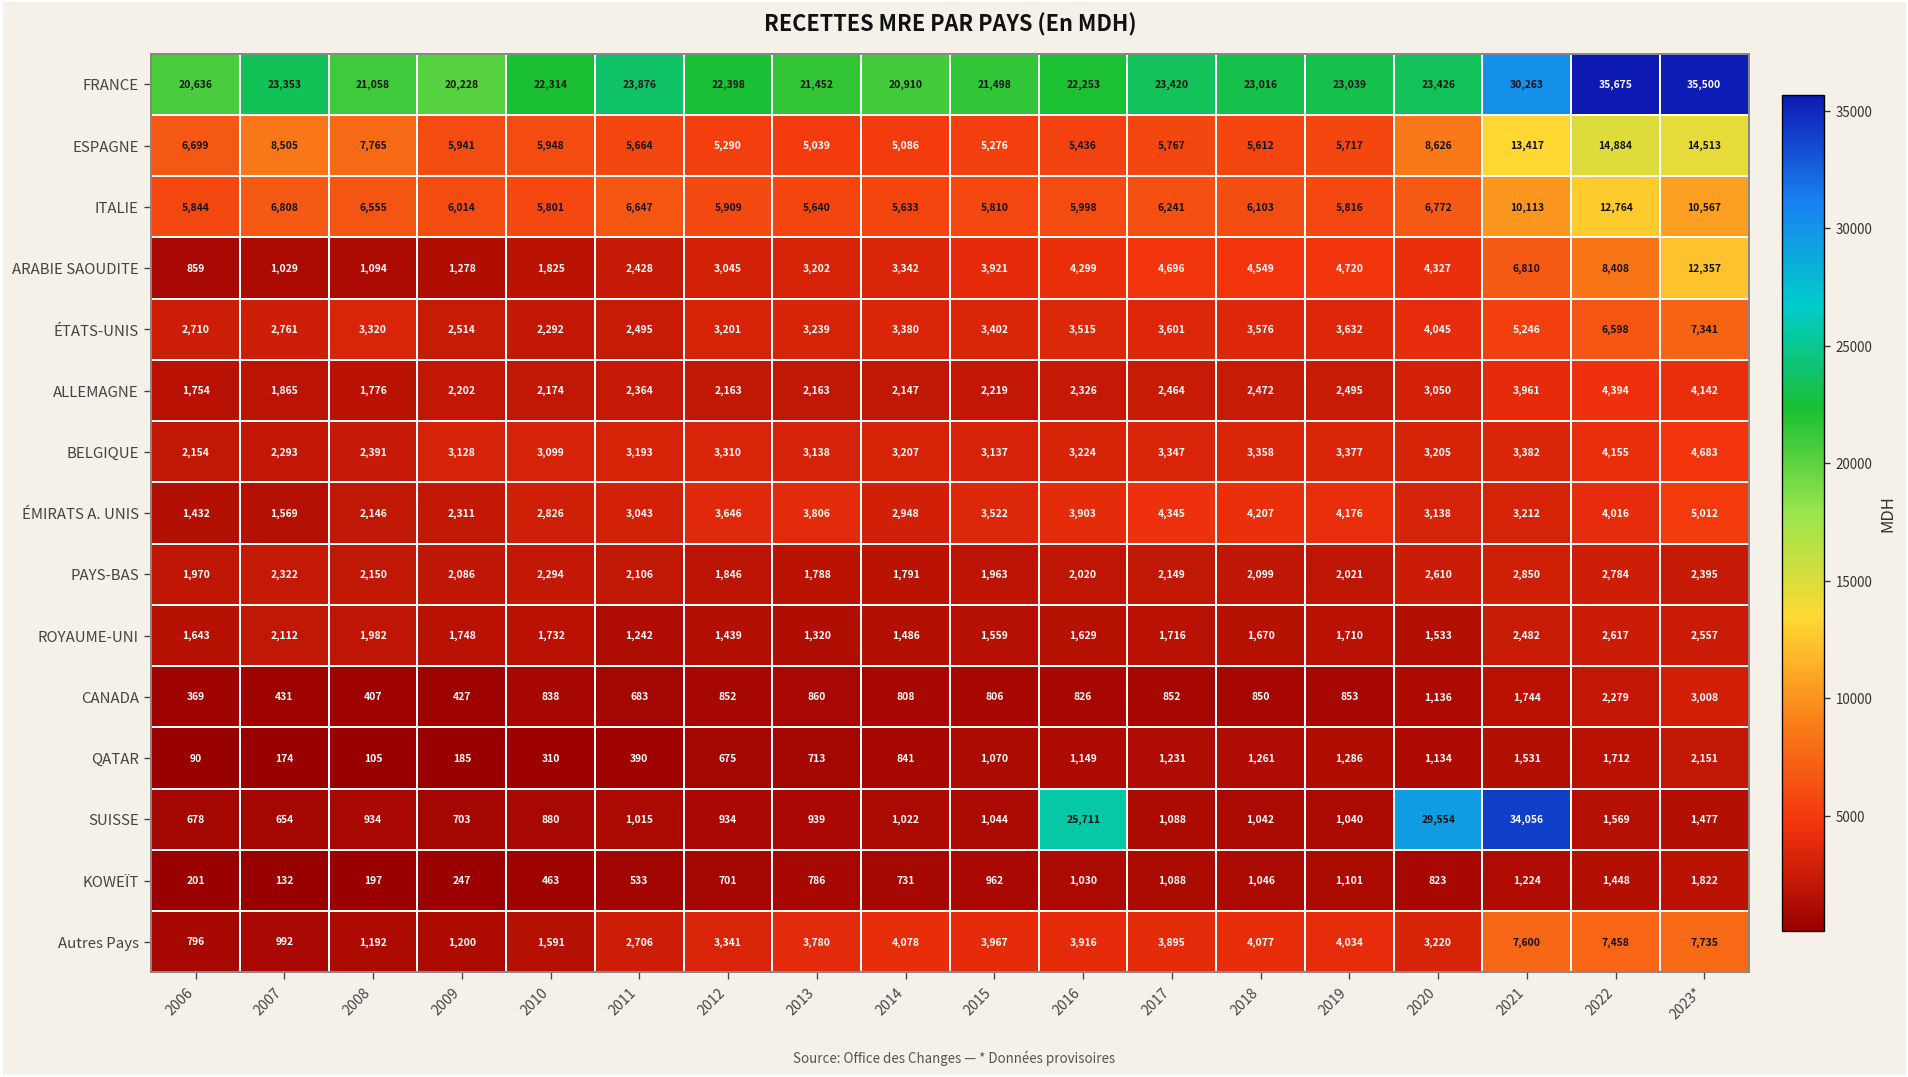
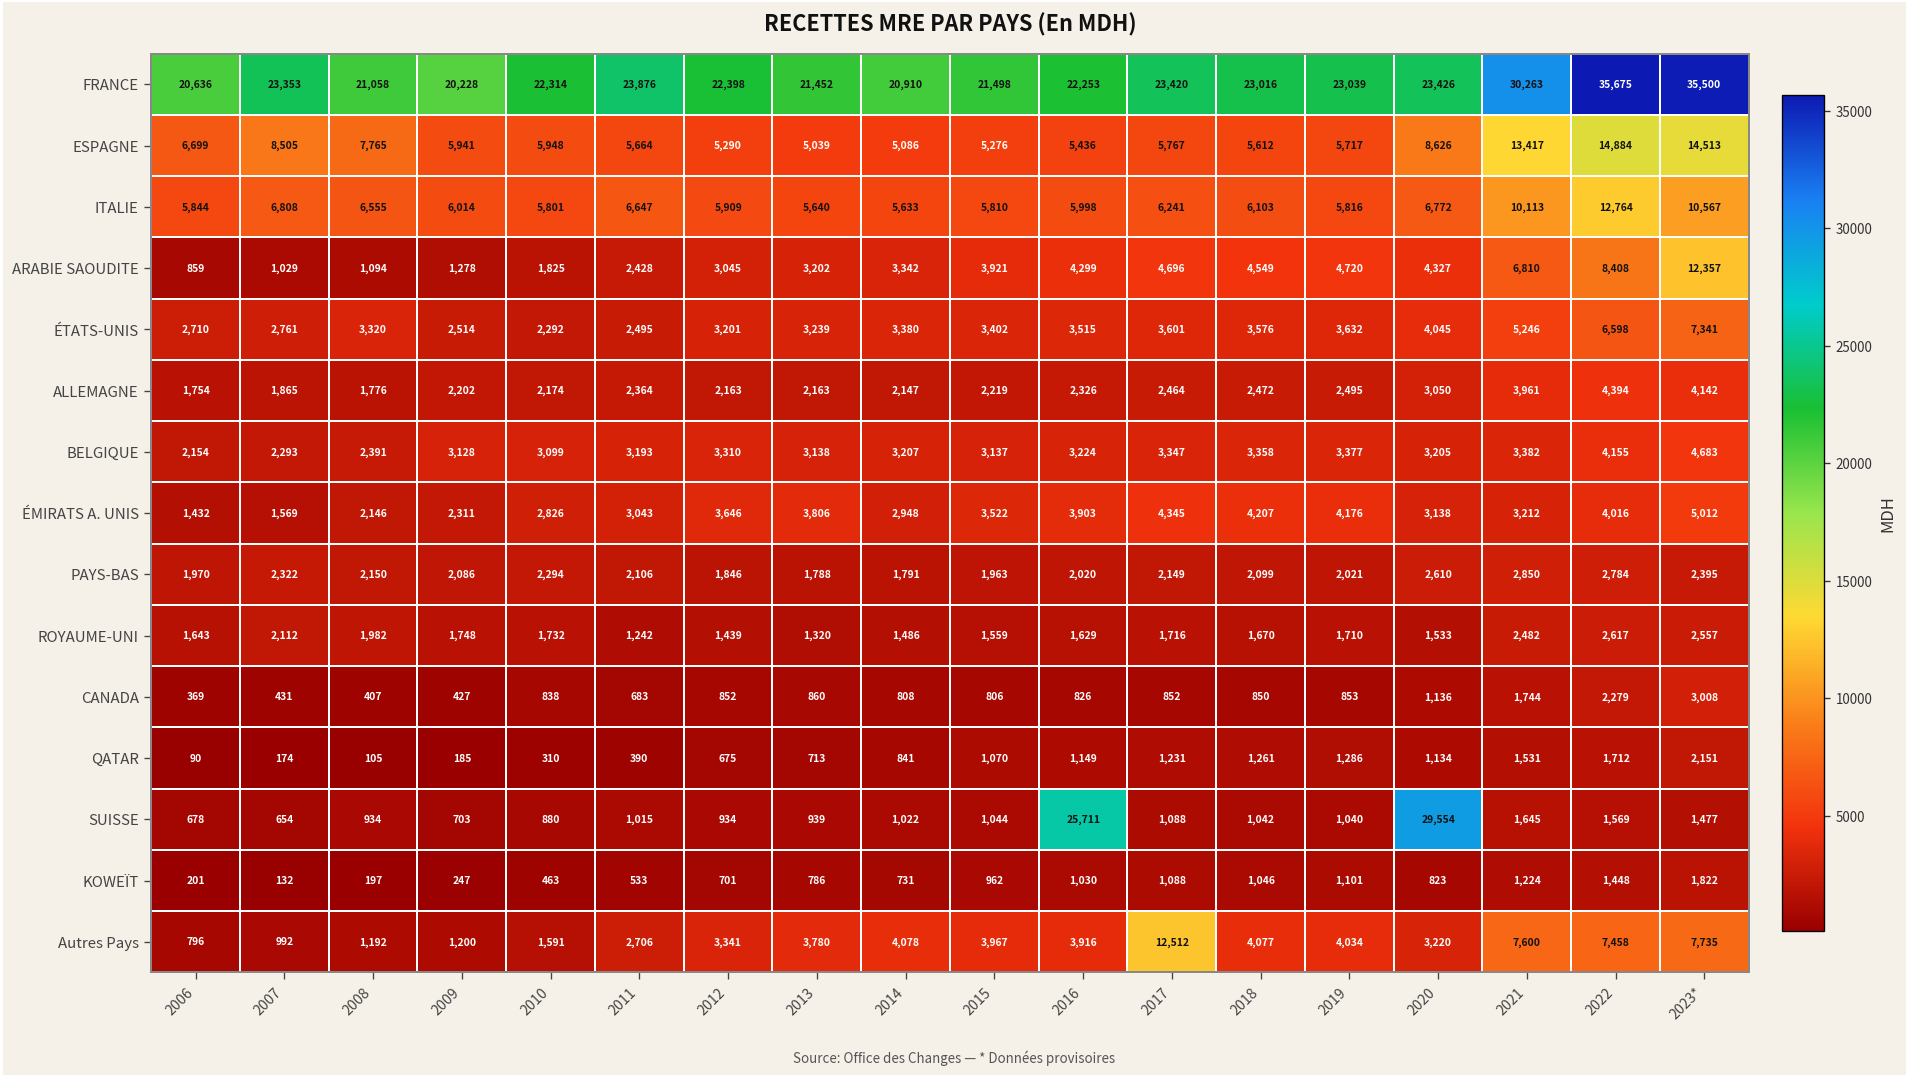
SUISSE, 2021: 34,056 -> 1,645
Autres Pays, 2017: 3,895 -> 12,512
